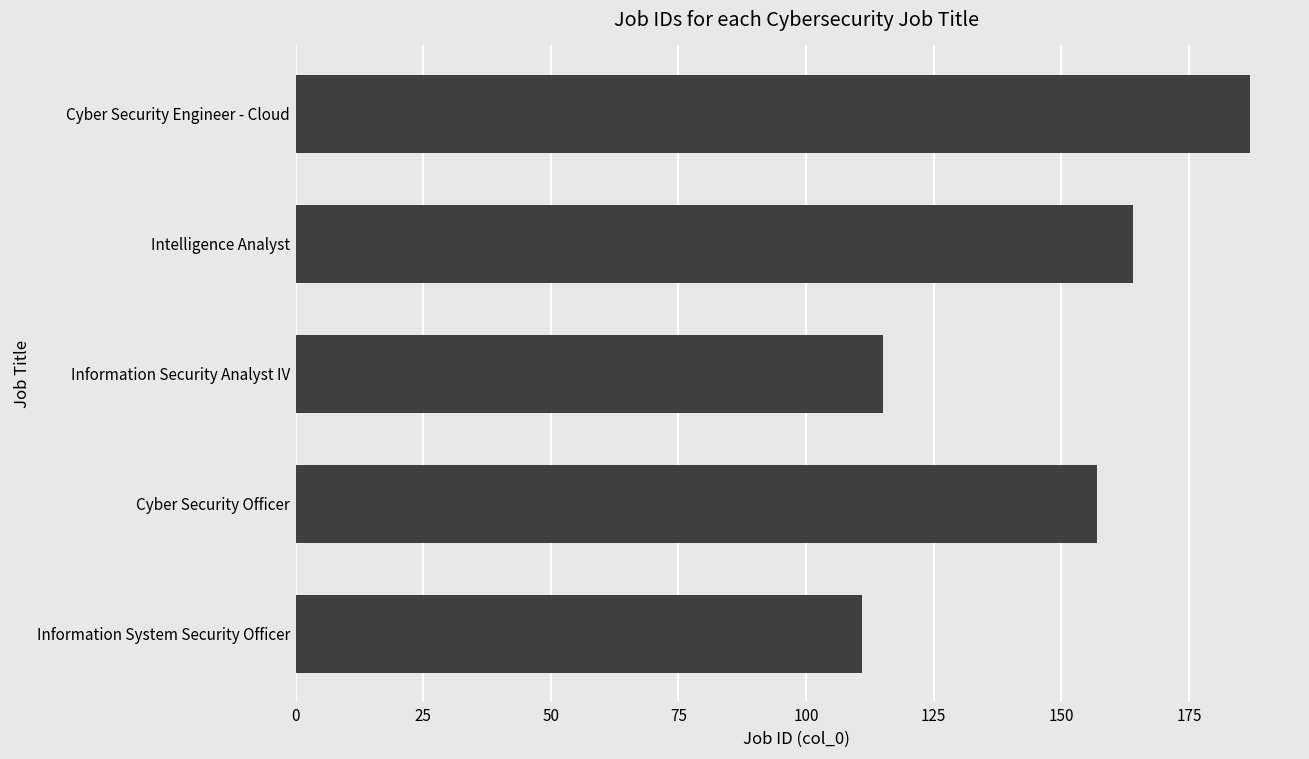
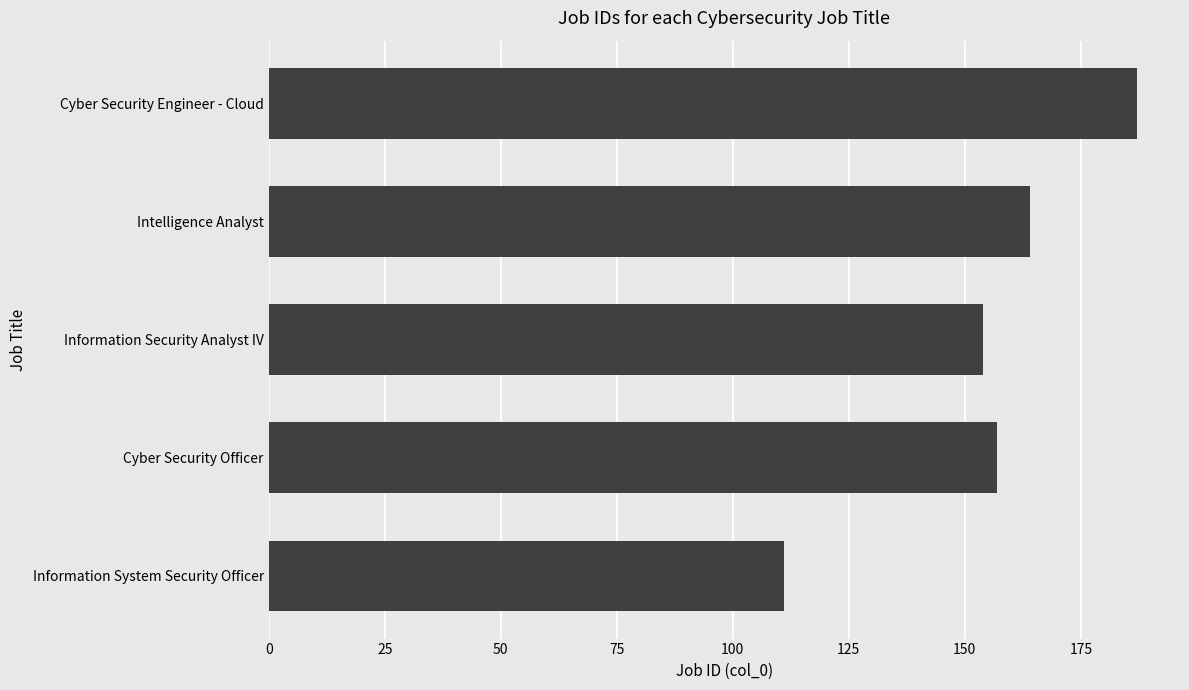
Information Security Analyst IV: 115 -> 154
